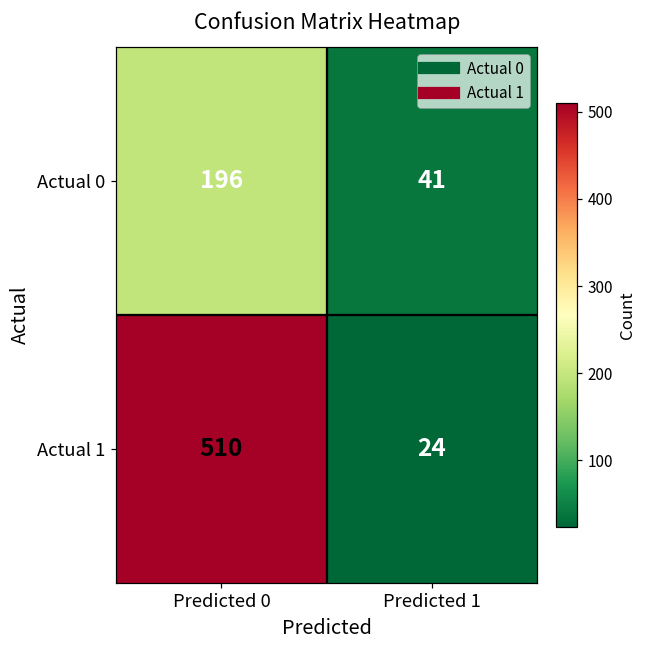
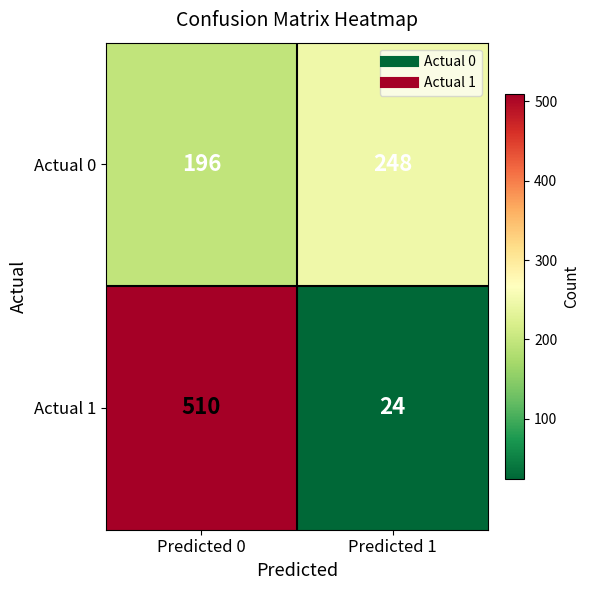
Actual 0, Predicted 1: 41 -> 248
